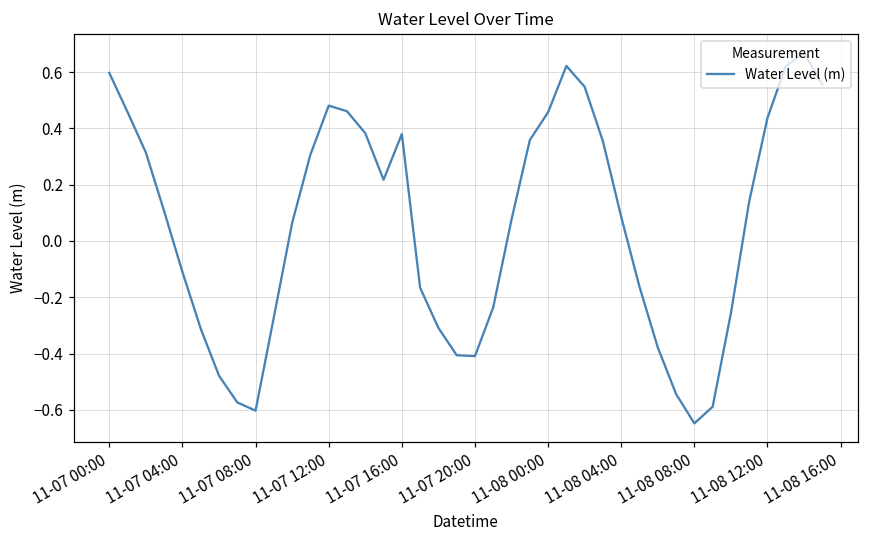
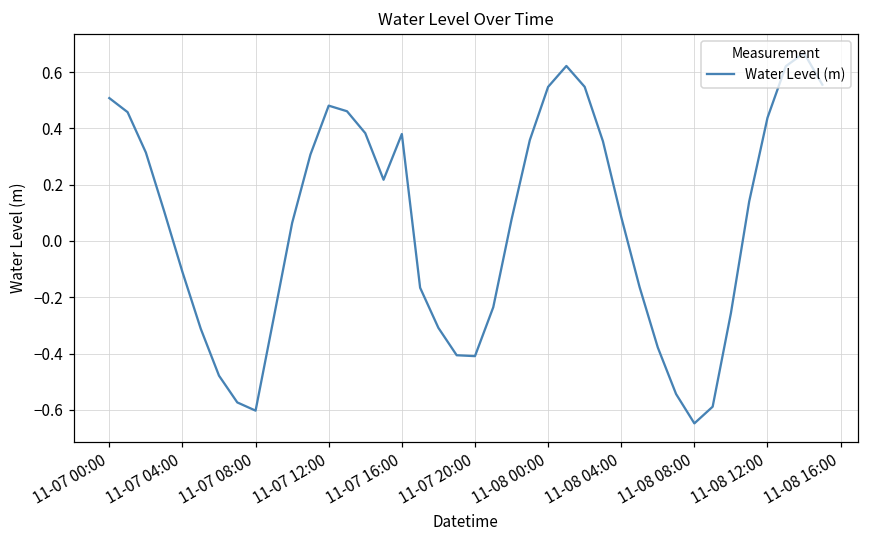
11-07 00:00: 0.60 -> 0.51
11-08 00:00: 0.46 -> 0.55
